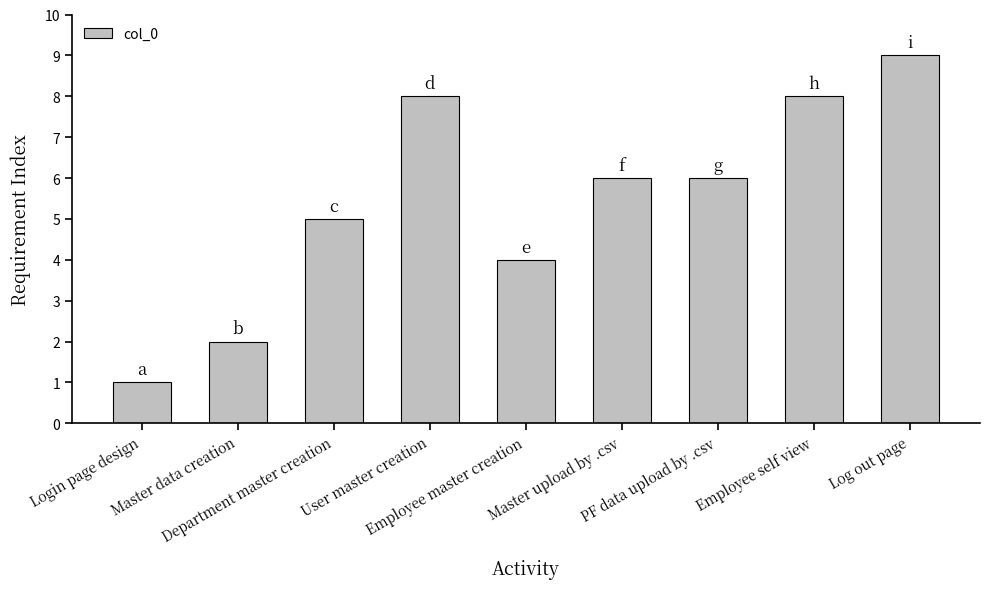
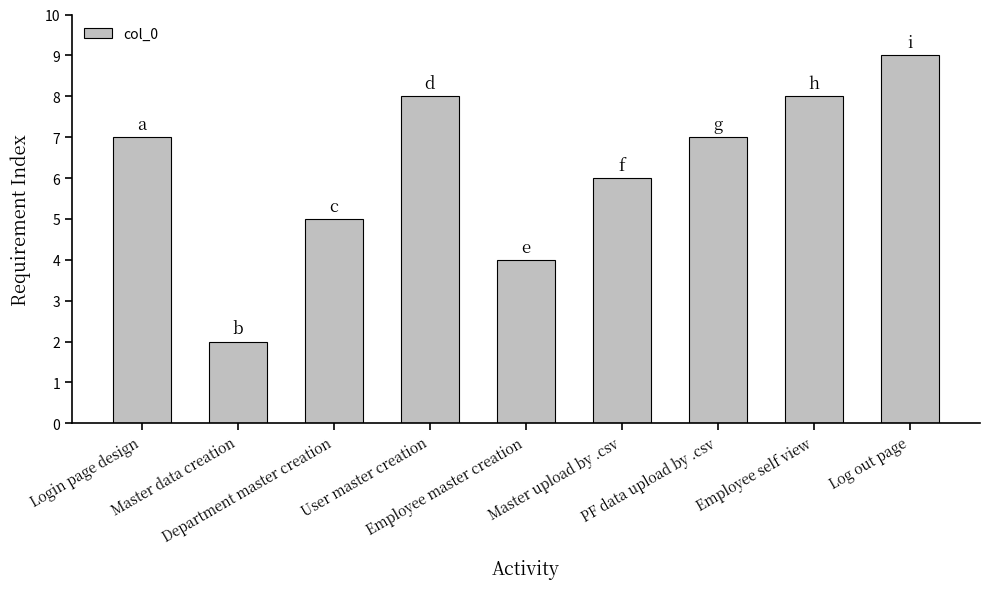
Login page design: 1 -> 7
PF data upload by .csv: 6 -> 7
